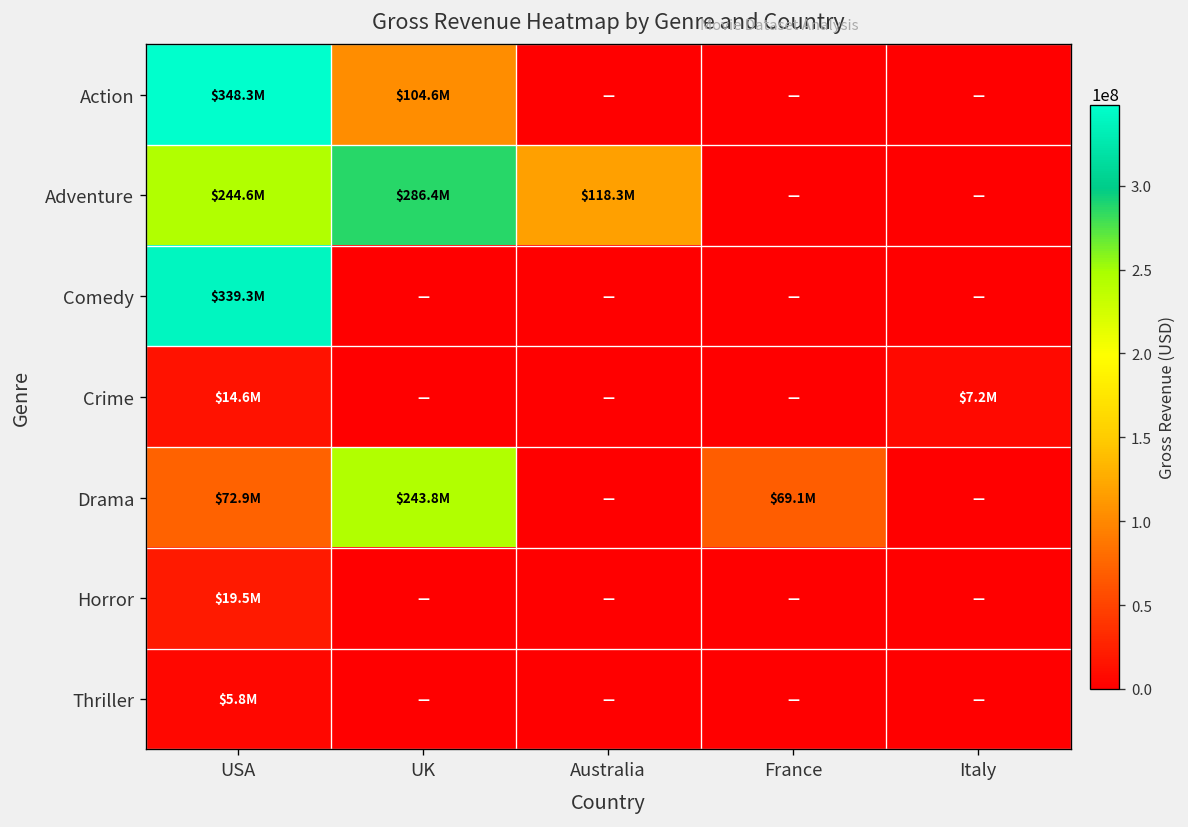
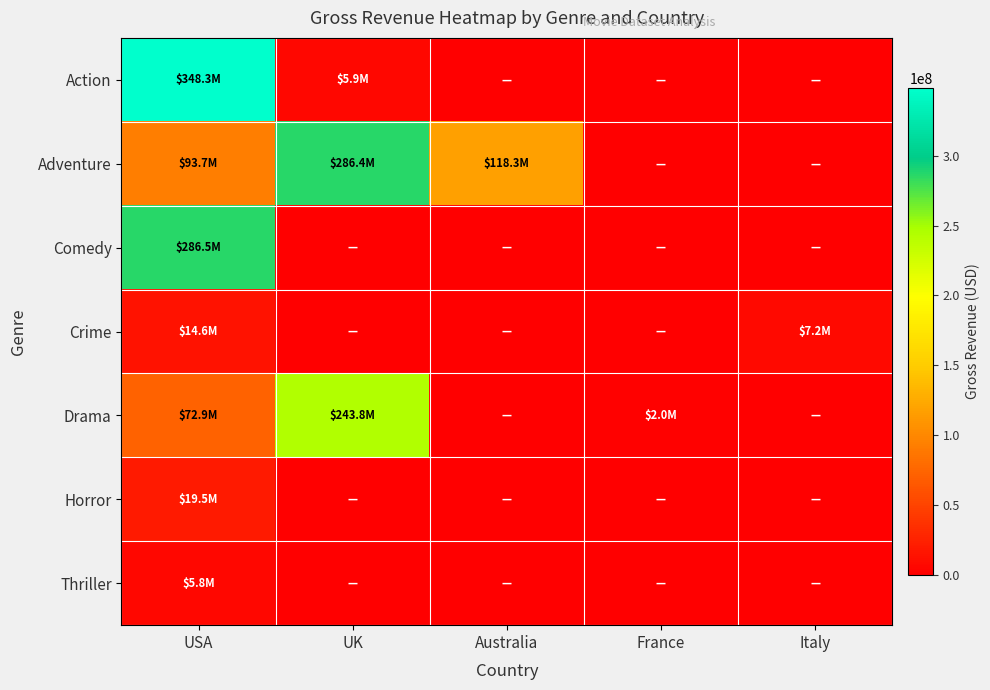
Action, UK: $104.6M -> $5.9M
Adventure, USA: $244.6M -> $93.7M
Comedy, USA: $339.3M -> $286.5M
Drama, France: $69.1M -> $2.0M
